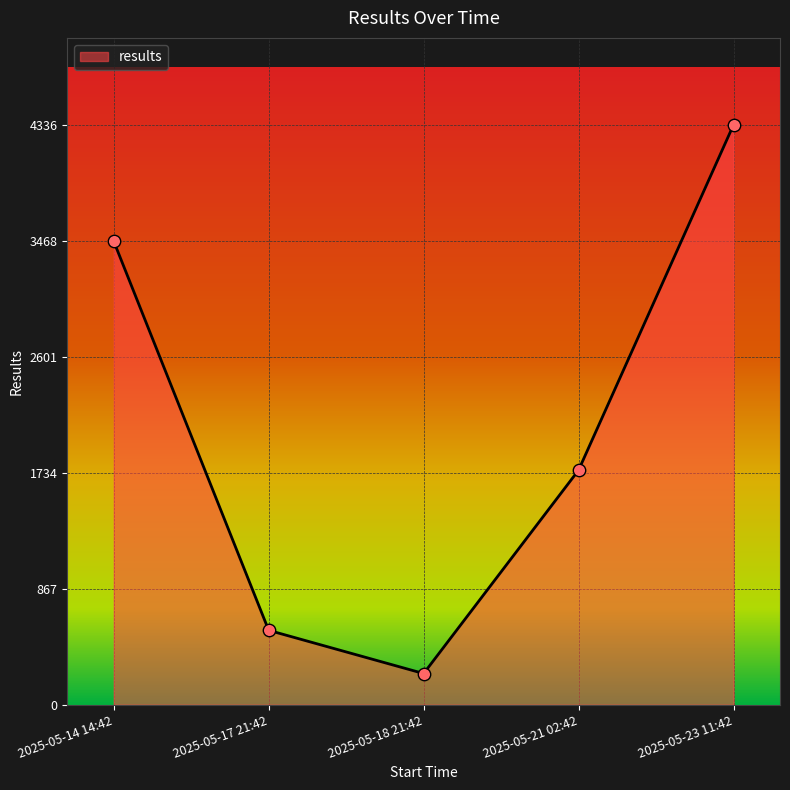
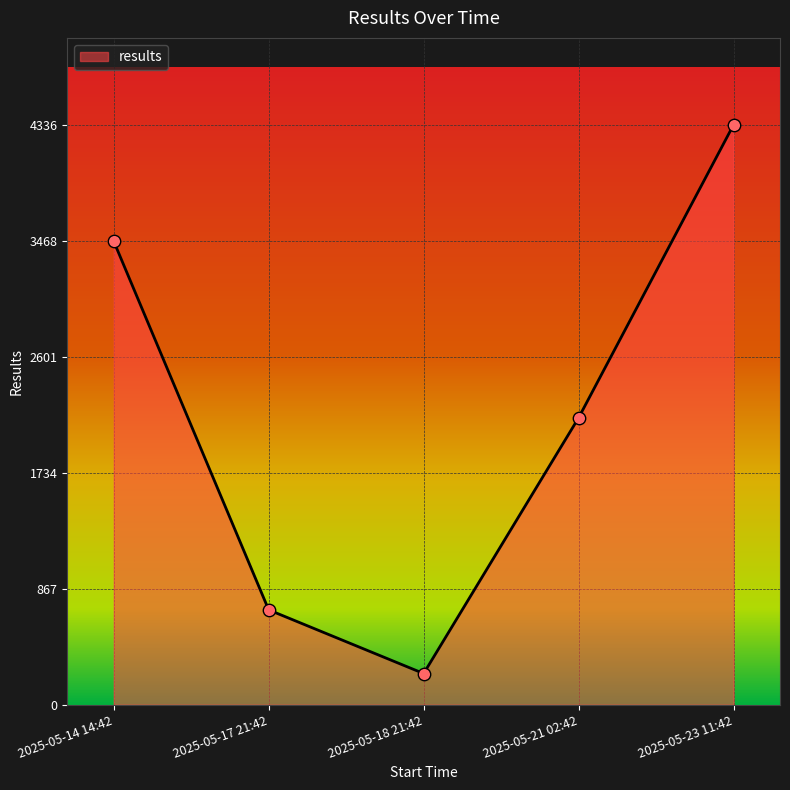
2025-05-17 21:42: 560 -> 710
2025-05-21 02:42: 1750 -> 2150
